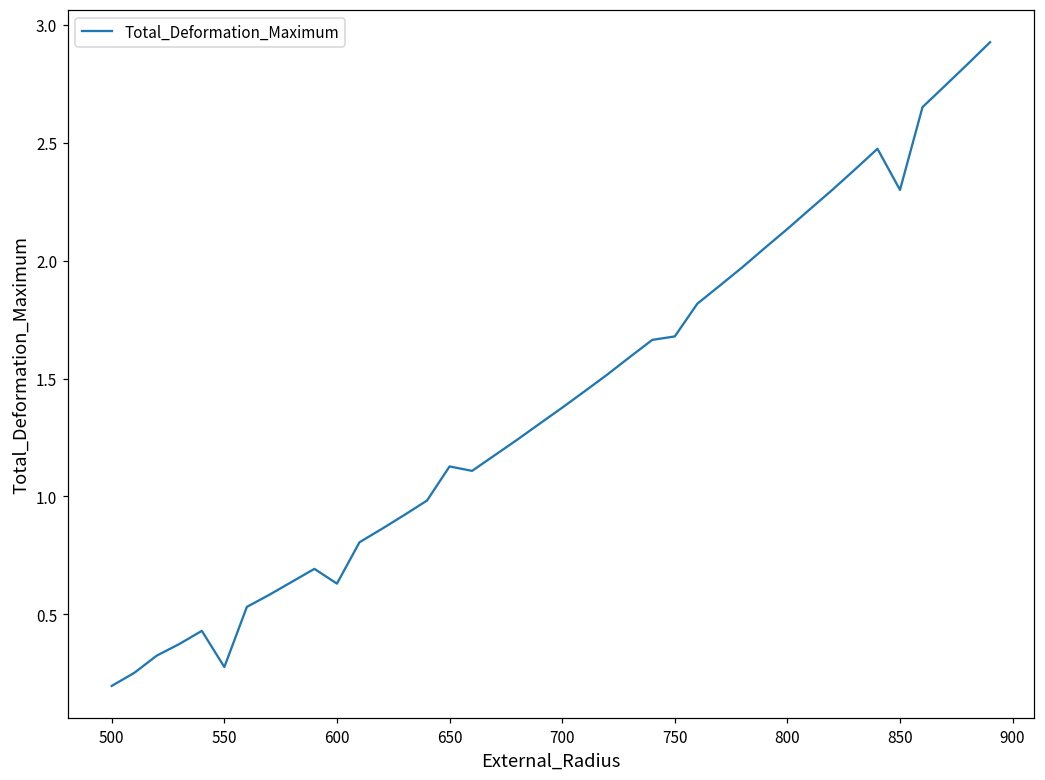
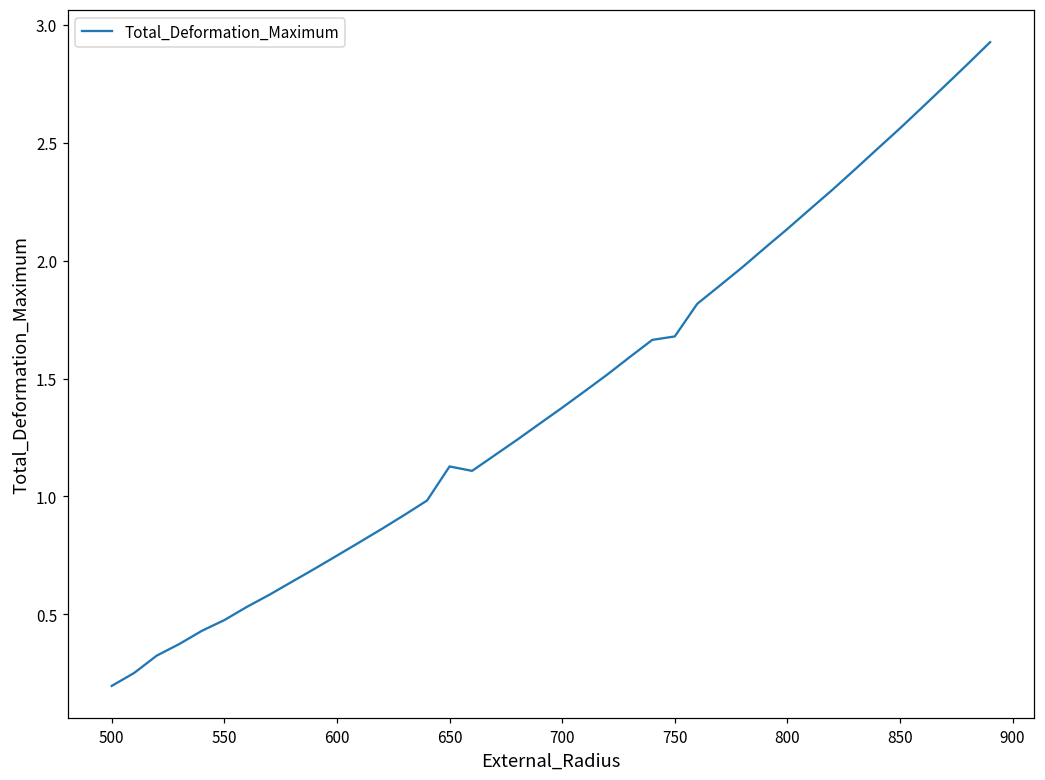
550: 0.28 -> 0.48
600: 0.63 -> 0.75
850: 2.30 -> 2.56
